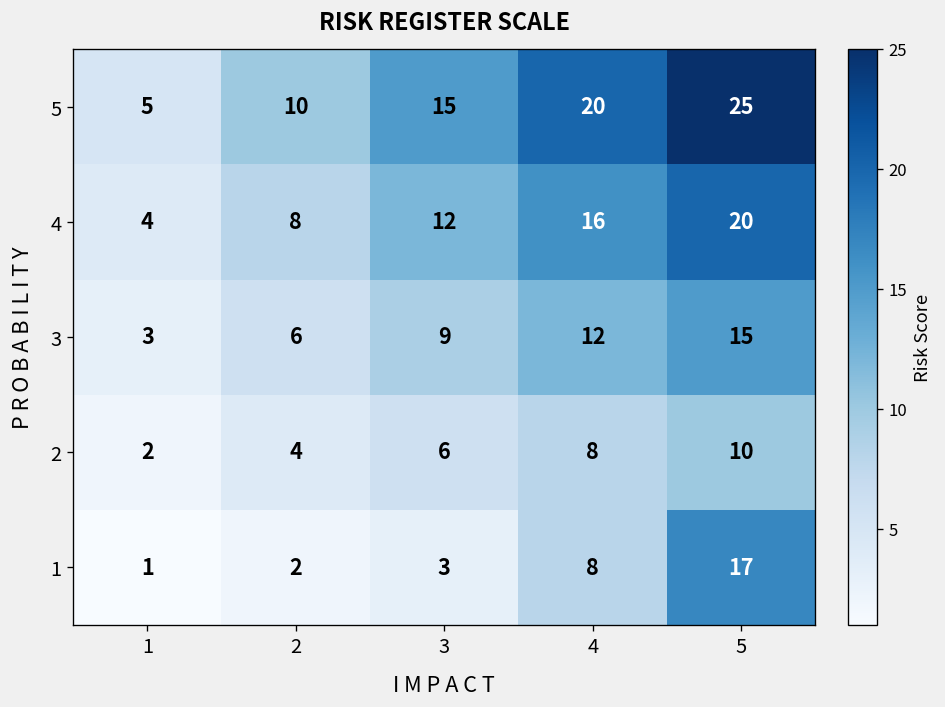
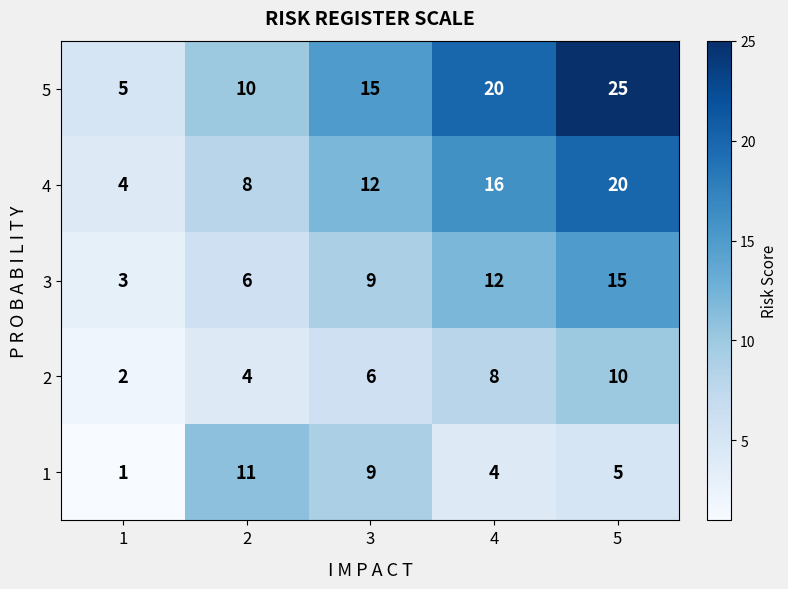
1, 2: 2 -> 11
1, 3: 3 -> 9
1, 4: 8 -> 4
1, 5: 17 -> 5
